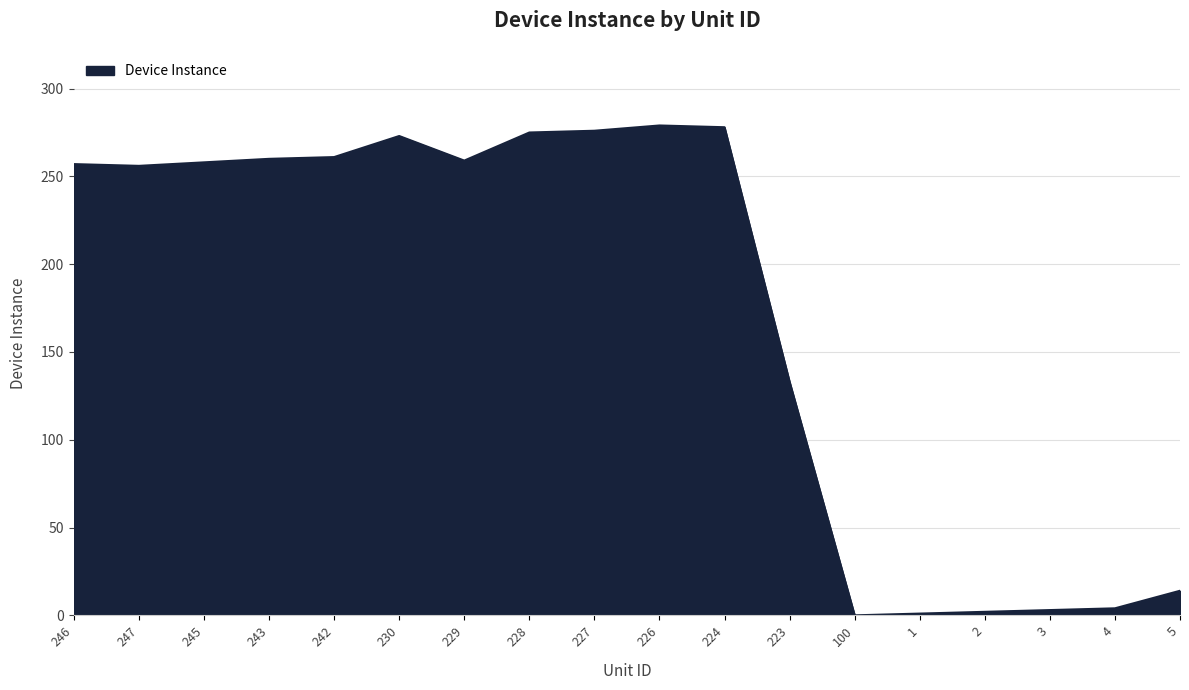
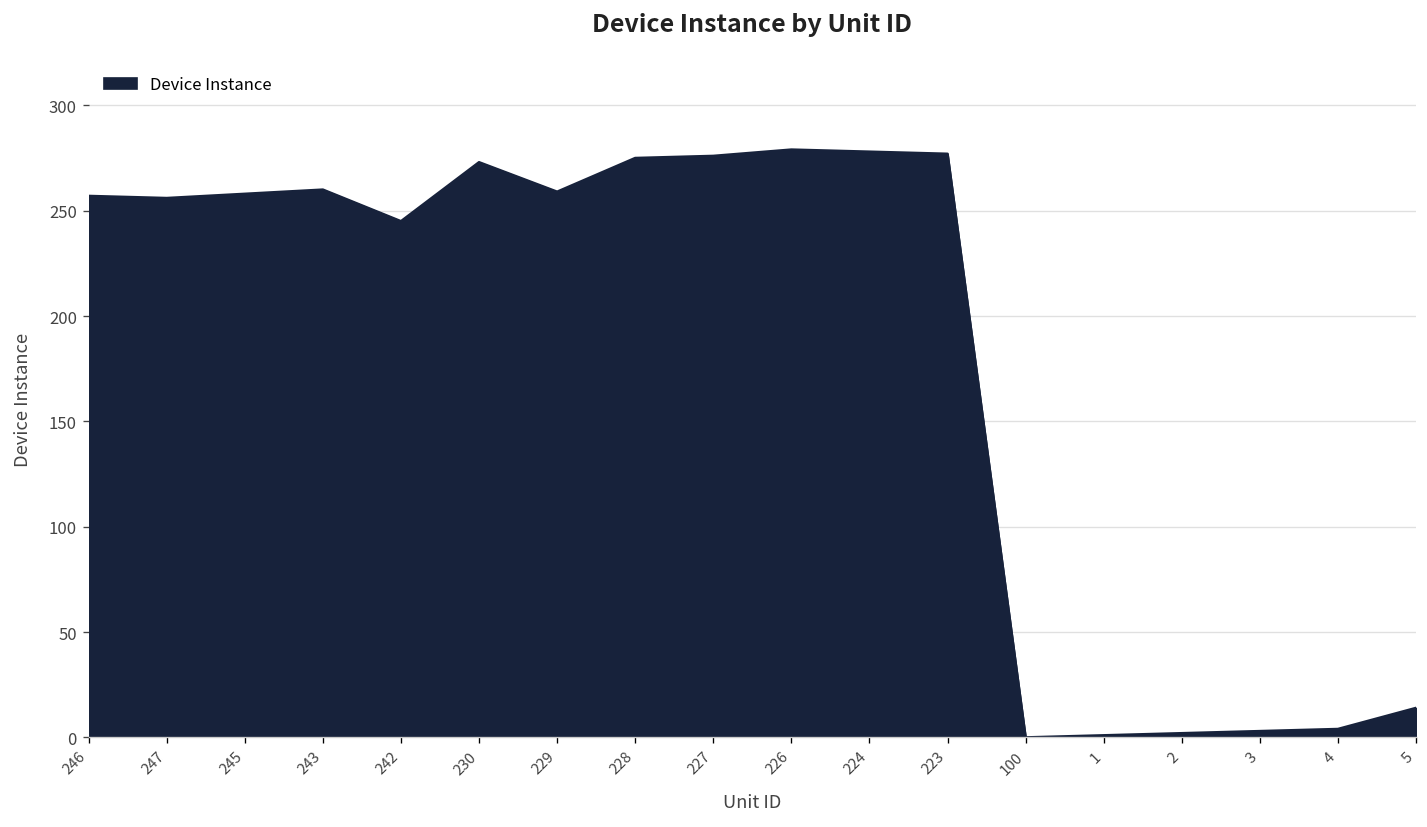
242: 261 -> 245
223: 133 -> 277
